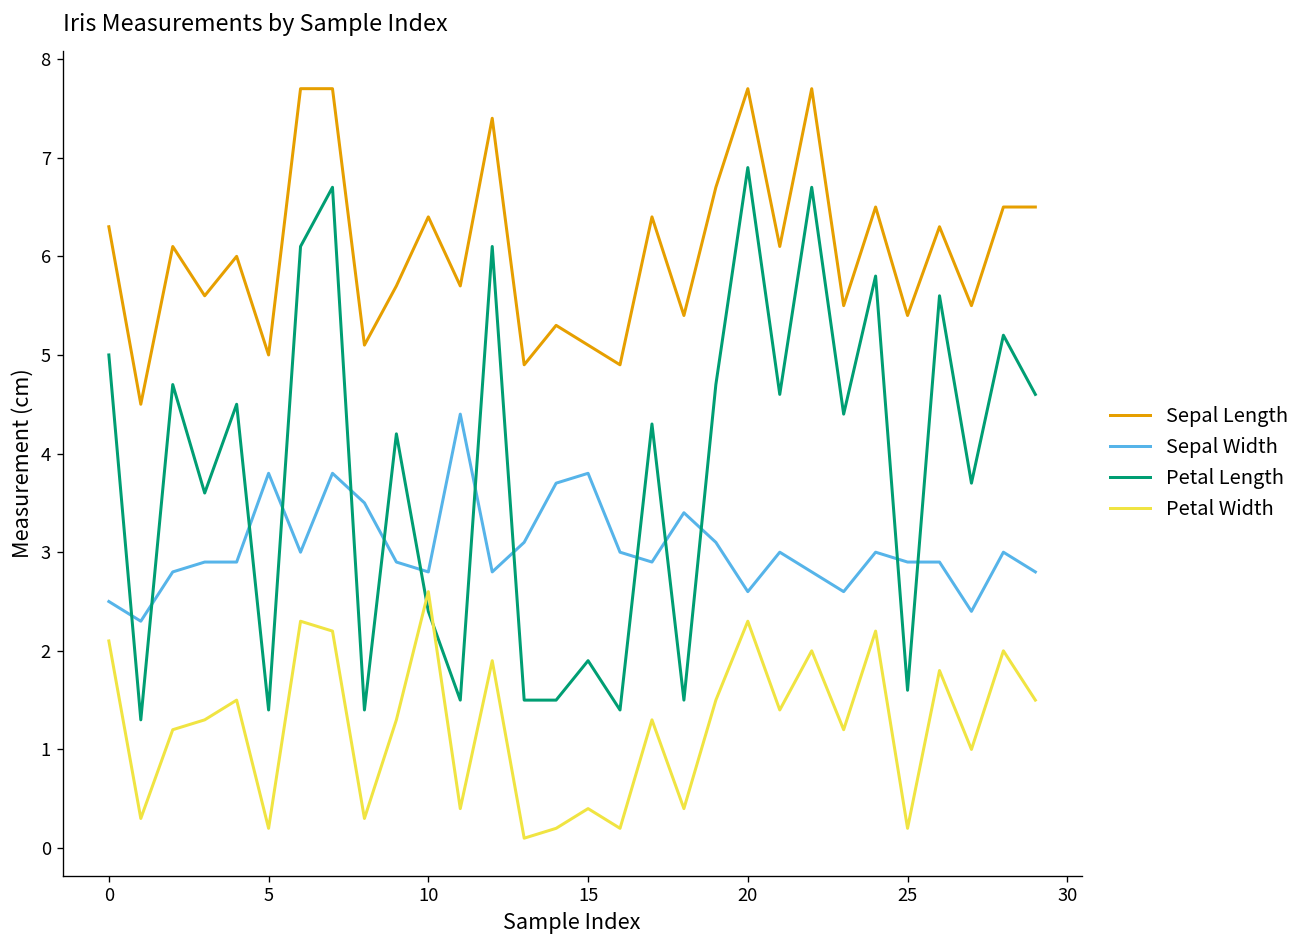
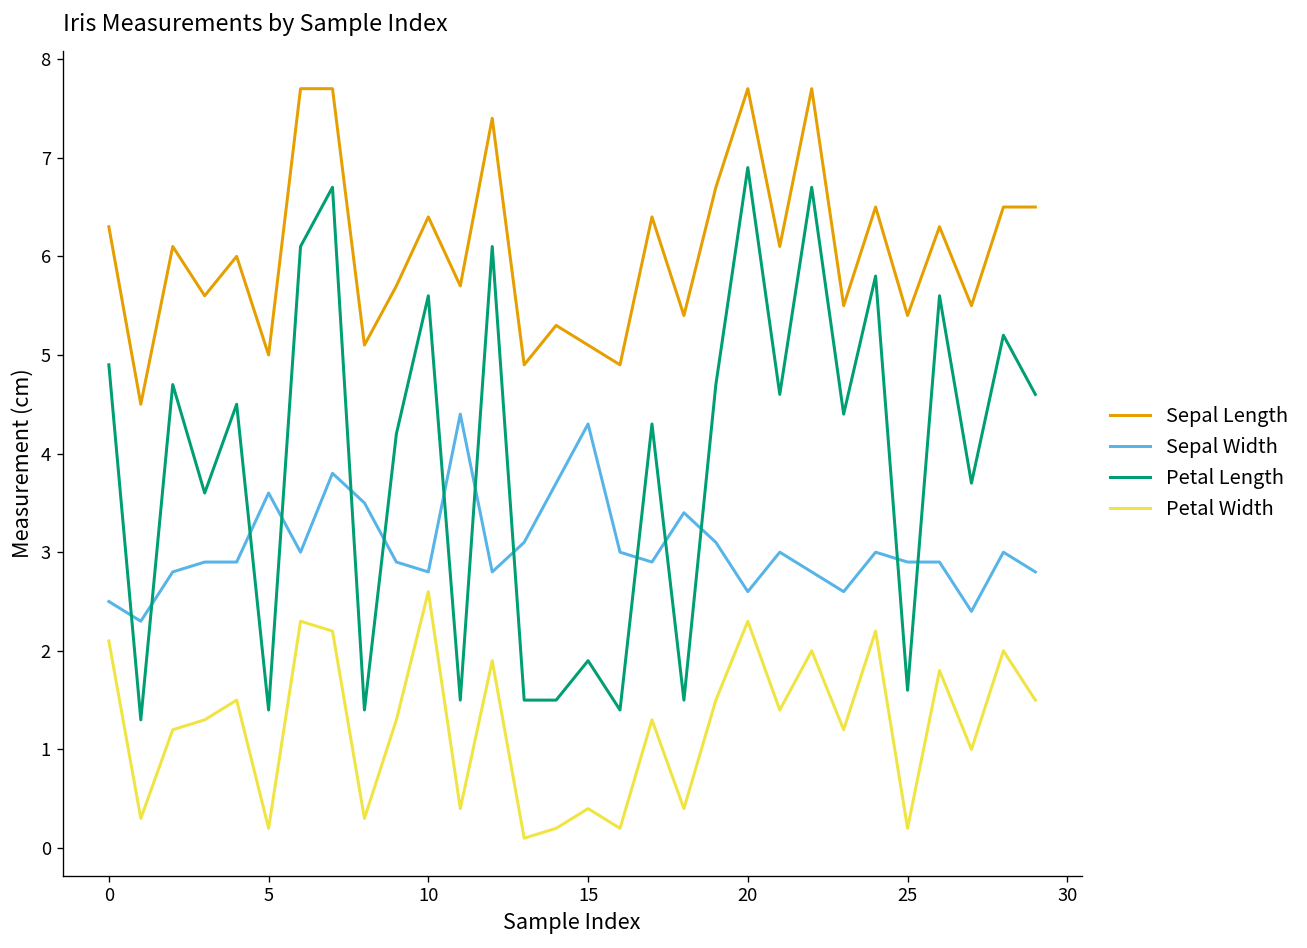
Petal Length, 0: 5.0 -> 4.9
Sepal Width, 5: 3.8 -> 3.6
Petal Length, 10: 2.4 -> 5.6
Sepal Width, 15: 3.8 -> 4.3
